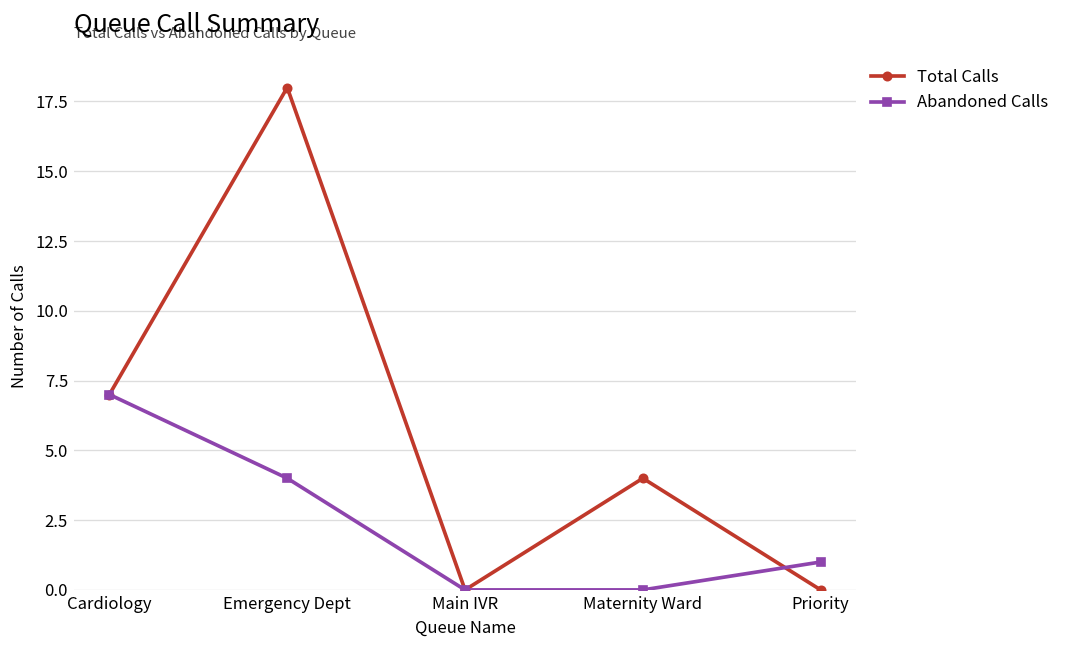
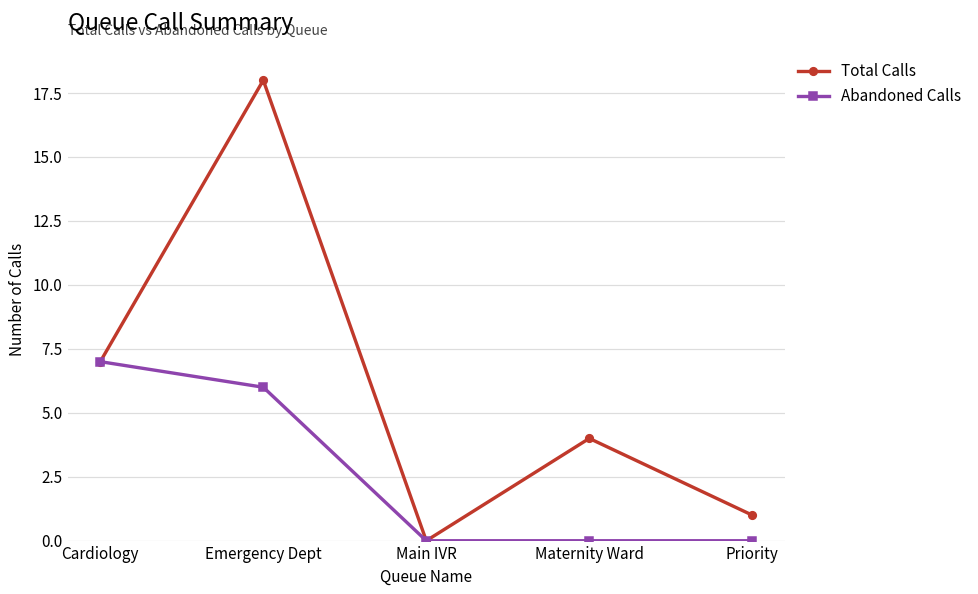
Abandoned Calls, Emergency Dept: 4 -> 6
Total Calls, Priority: 0 -> 1
Abandoned Calls, Priority: 1 -> 0
